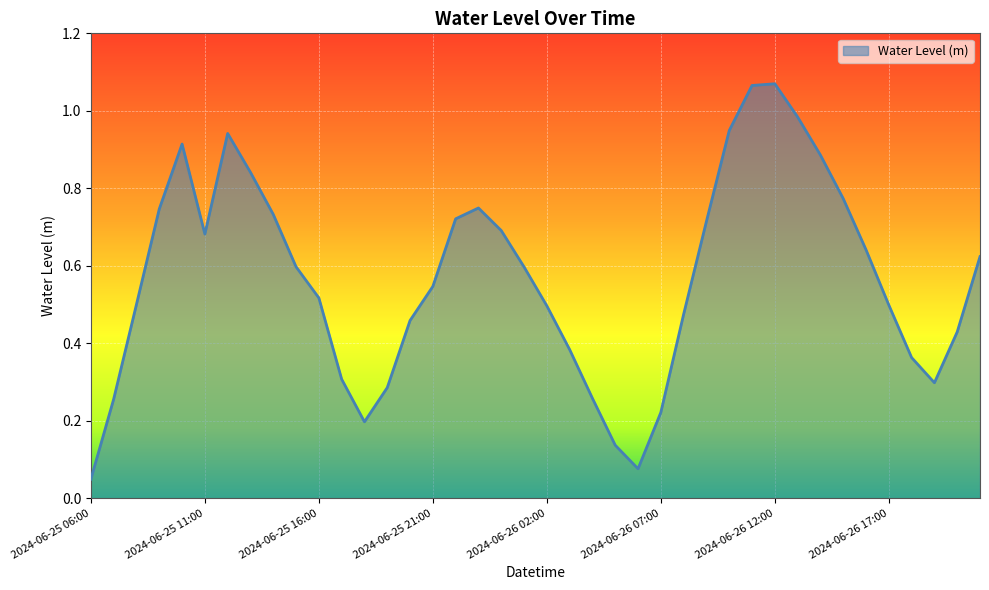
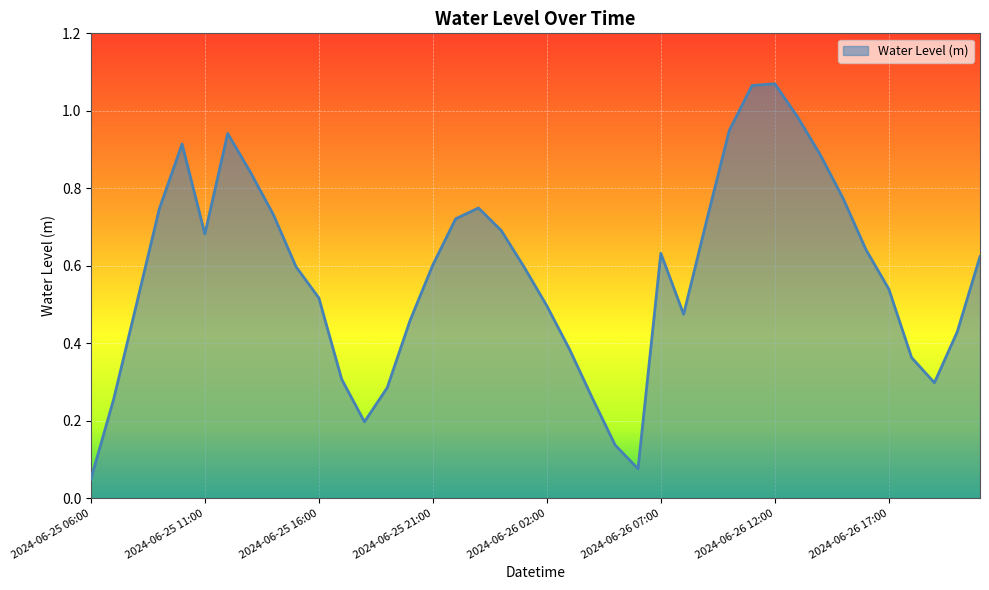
2024-06-25 21:00: 0.55 -> 0.60
2024-06-26 07:00: 0.22 -> 0.63
2024-06-26 17:00: 0.50 -> 0.54
